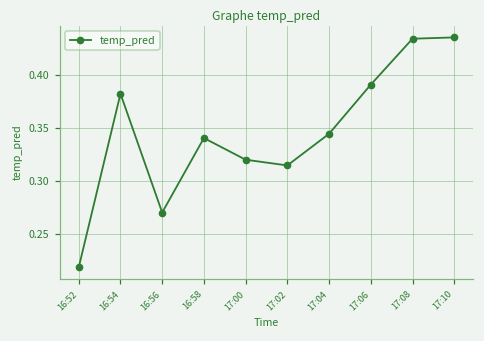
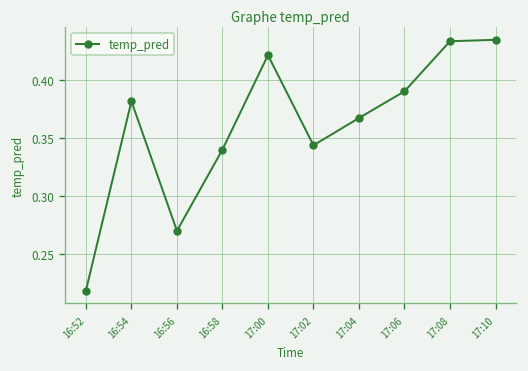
17:00: 0.32 -> 0.42
17:02: 0.31 -> 0.34
17:04: 0.34 -> 0.37
